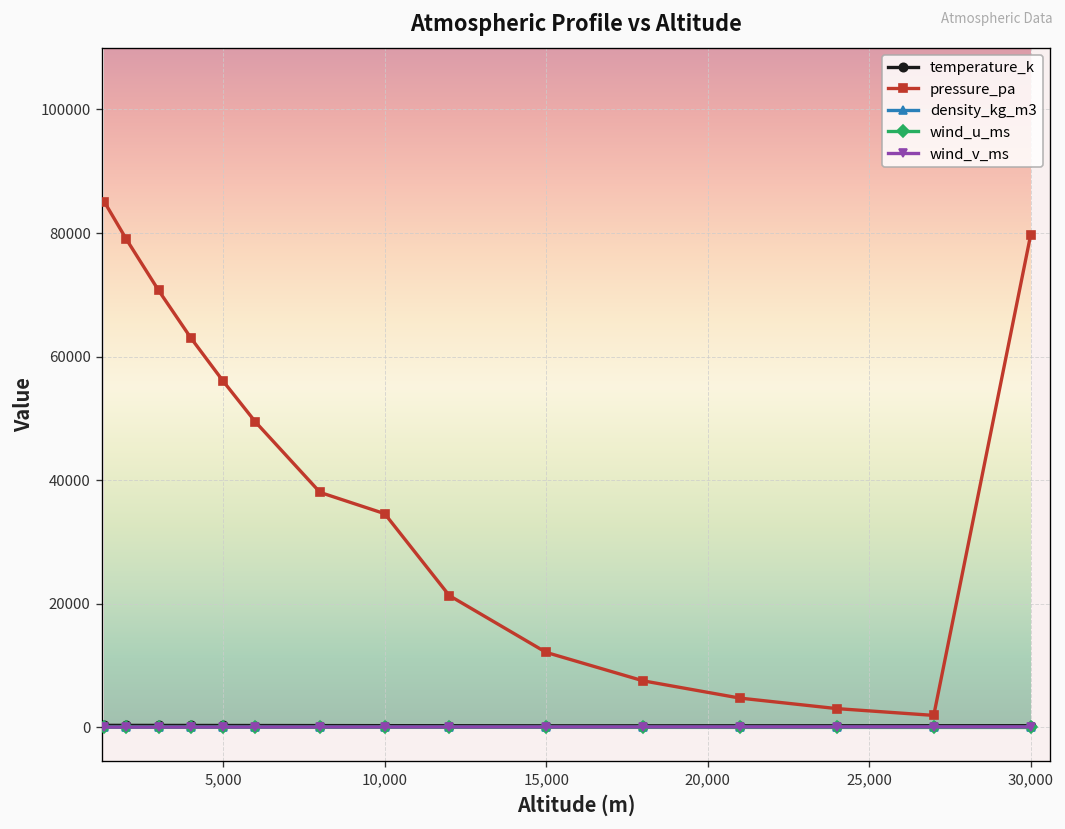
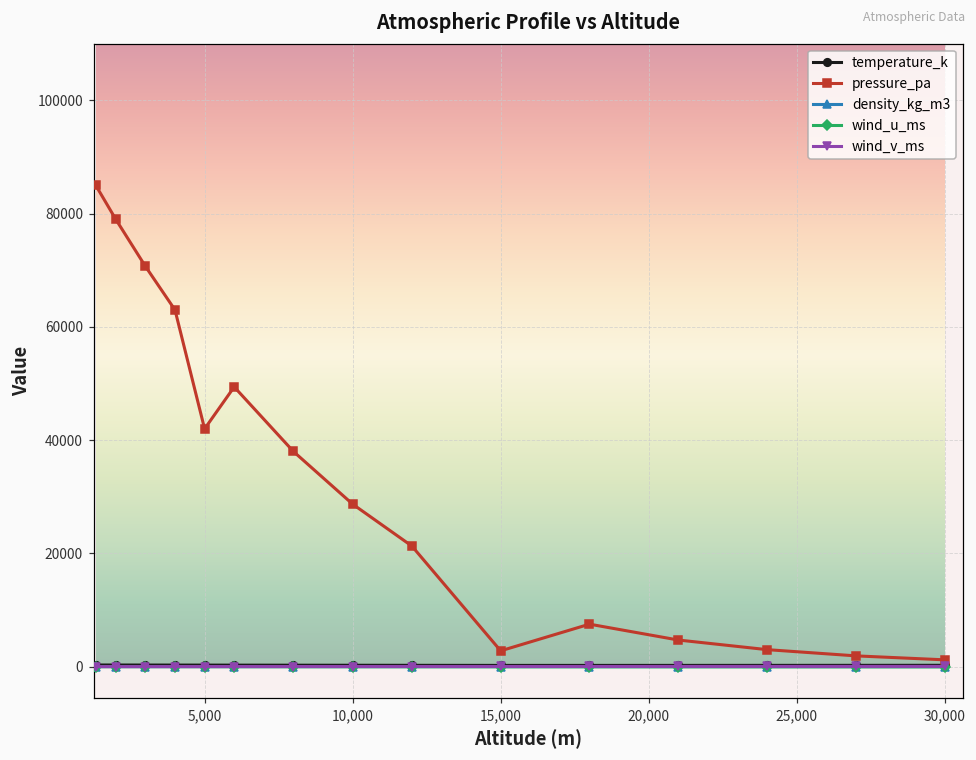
pressure_pa, 5,000: 56000 -> 42000
pressure_pa, 10,000: 35000 -> 29000
pressure_pa, 15,000: 12000 -> 3000
pressure_pa, 30,000: 80000 -> 1000
